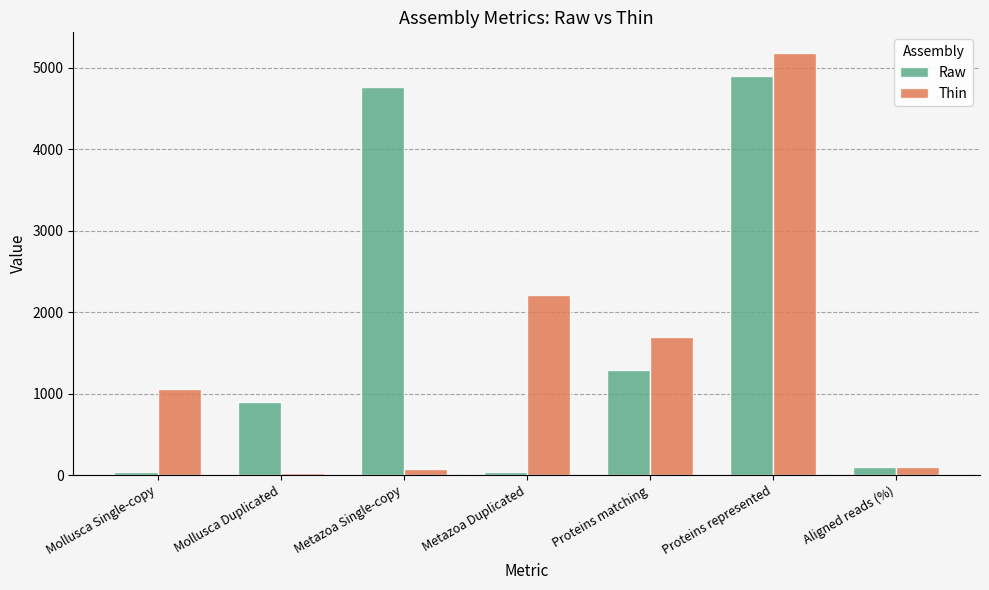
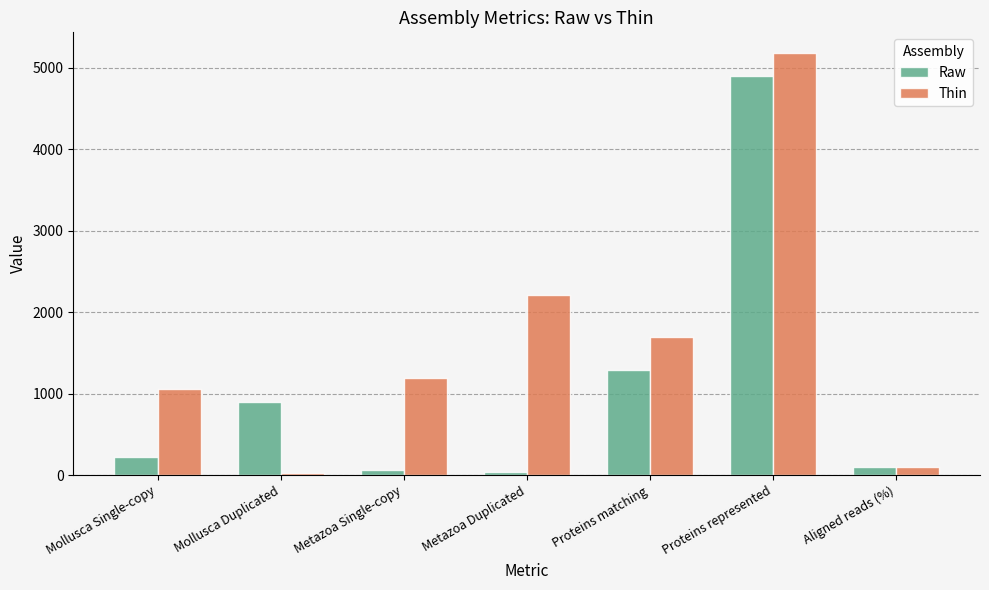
Raw, Mollusca Single-copy: 0 -> 200
Raw, Metazoa Single-copy: 4800 -> 100
Thin, Metazoa Single-copy: 100 -> 1200
